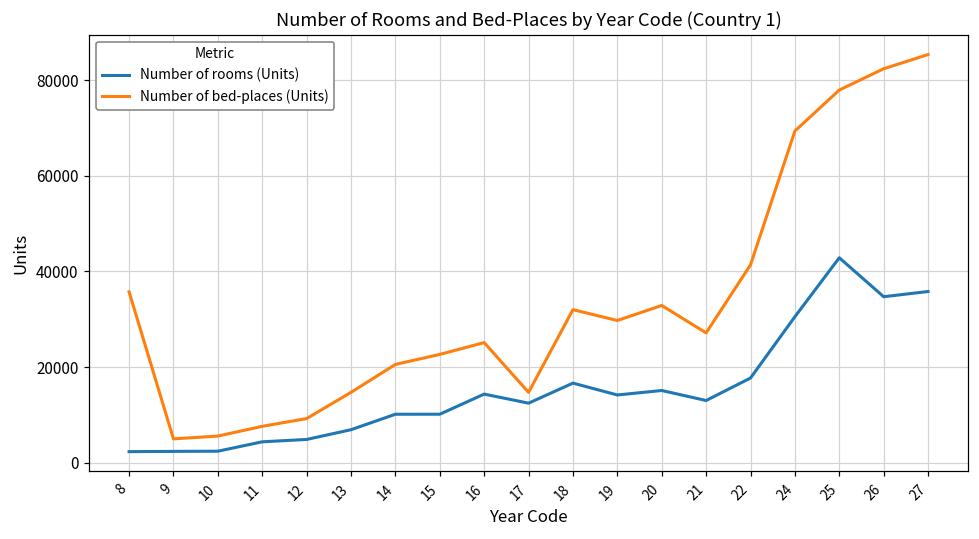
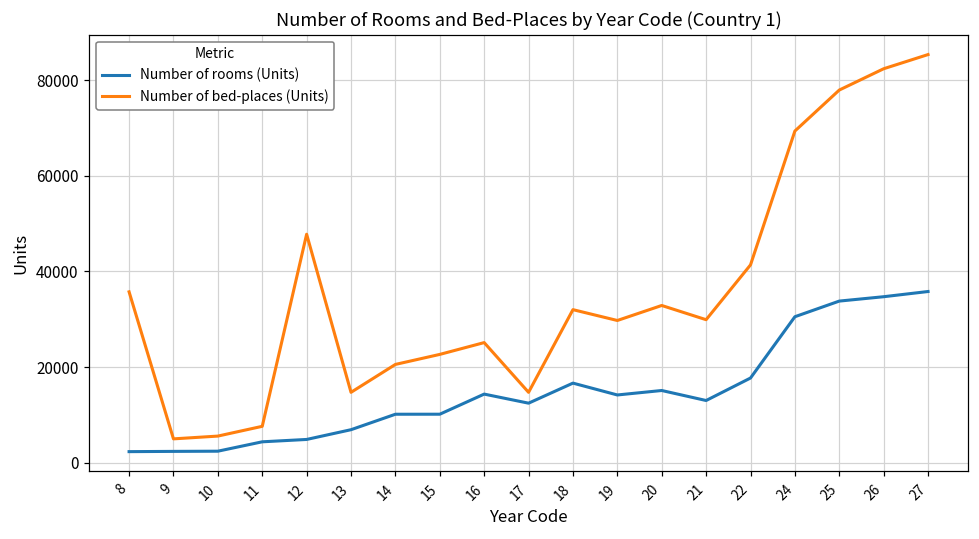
Number of bed-places (Units), 12: 9000 -> 48000
Number of bed-places (Units), 21: 27000 -> 30000
Number of rooms (Units), 25: 43000 -> 34000
